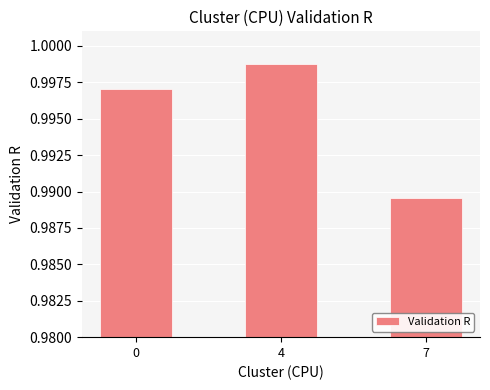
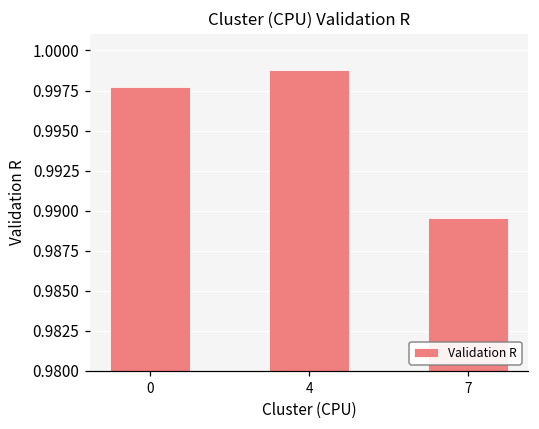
0: 0.9971 -> 0.9977
